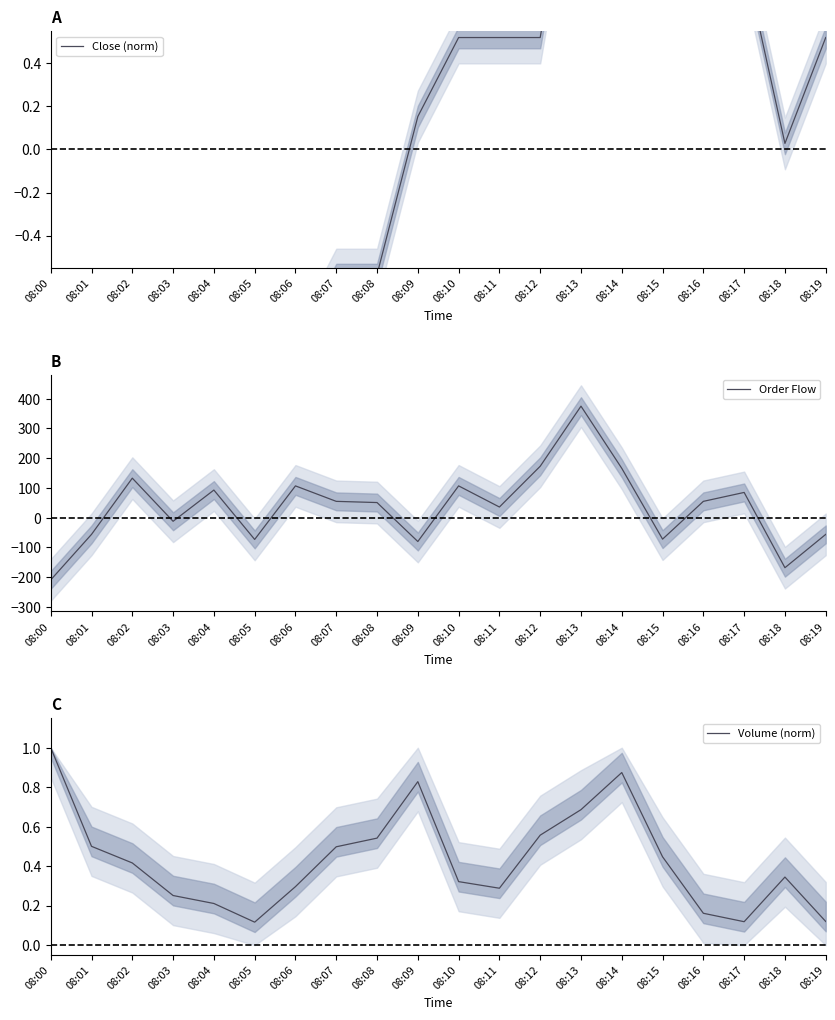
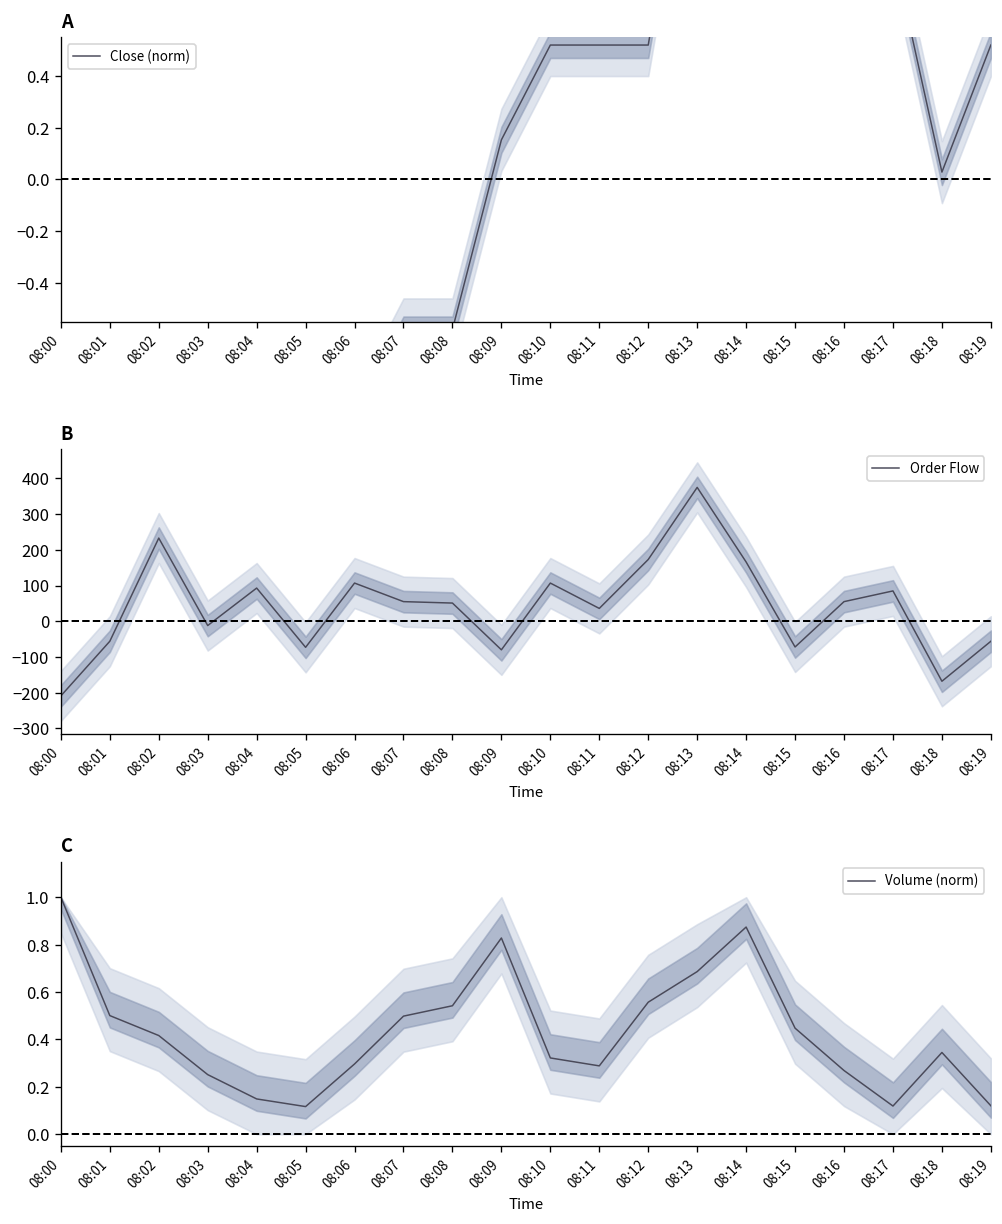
B, Order Flow, 08:02: 130 -> 230
C, Volume (norm), 08:04: 0.21 -> 0.15
C, Volume (norm), 08:16: 0.16 -> 0.27
